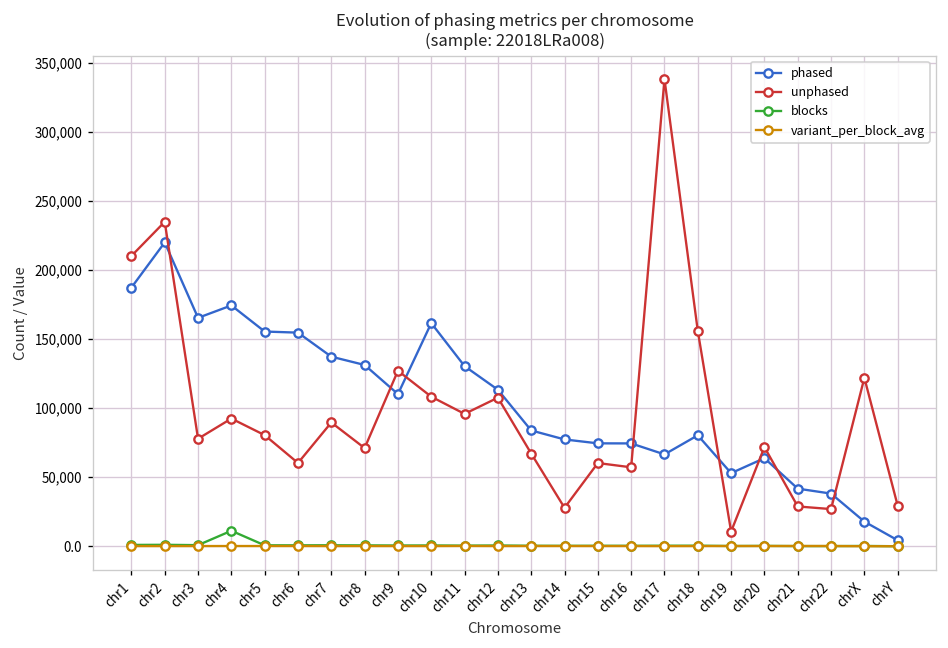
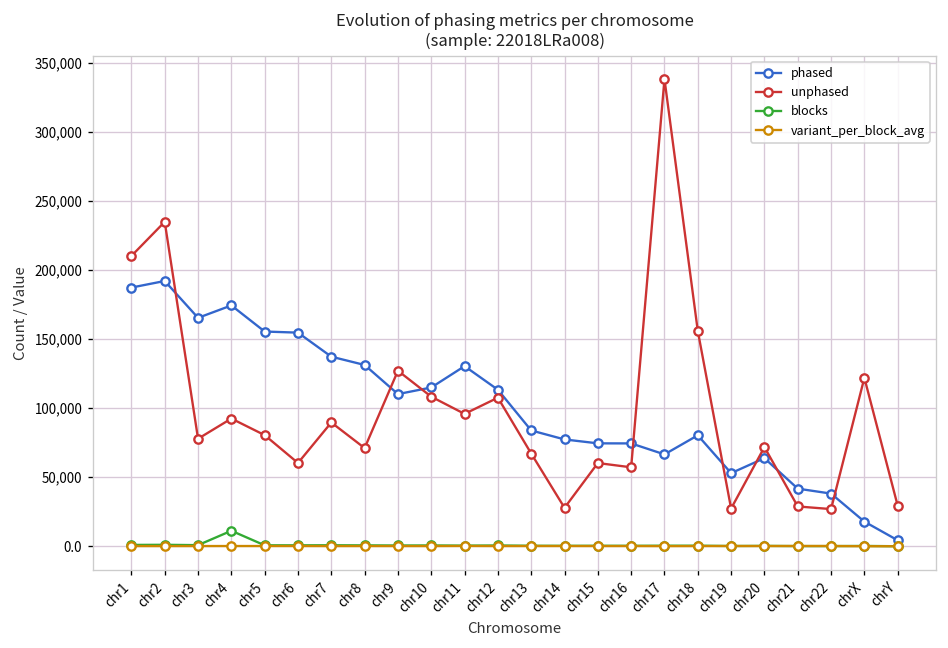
phased, chr2: 220,000 -> 192,000
phased, chr10: 162,000 -> 115,000
unphased, chr19: 11,000 -> 27,000
